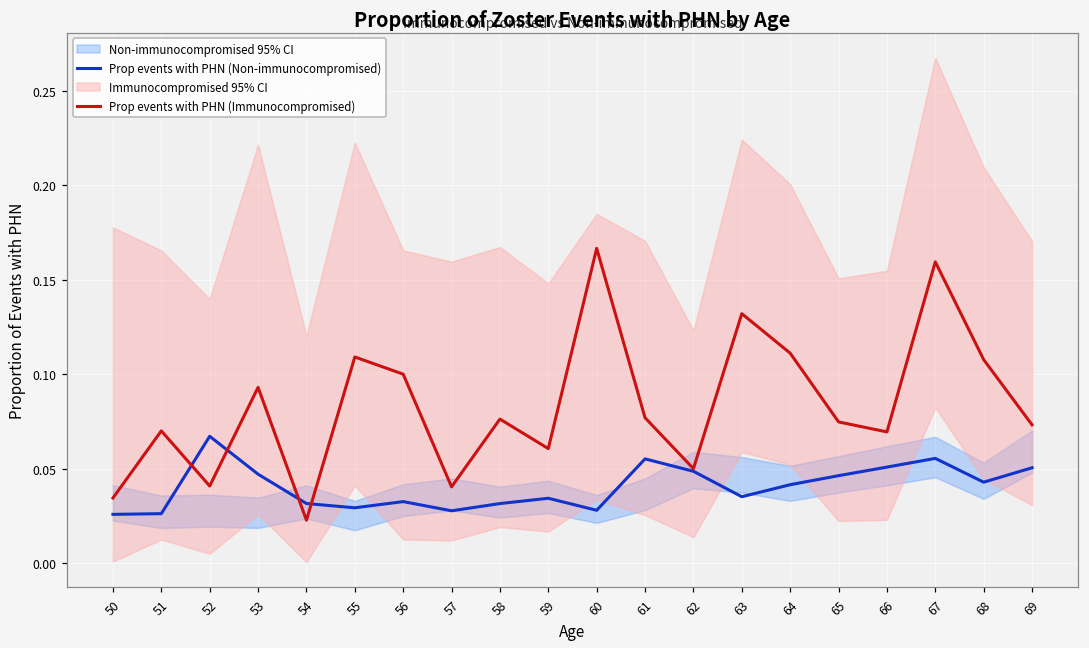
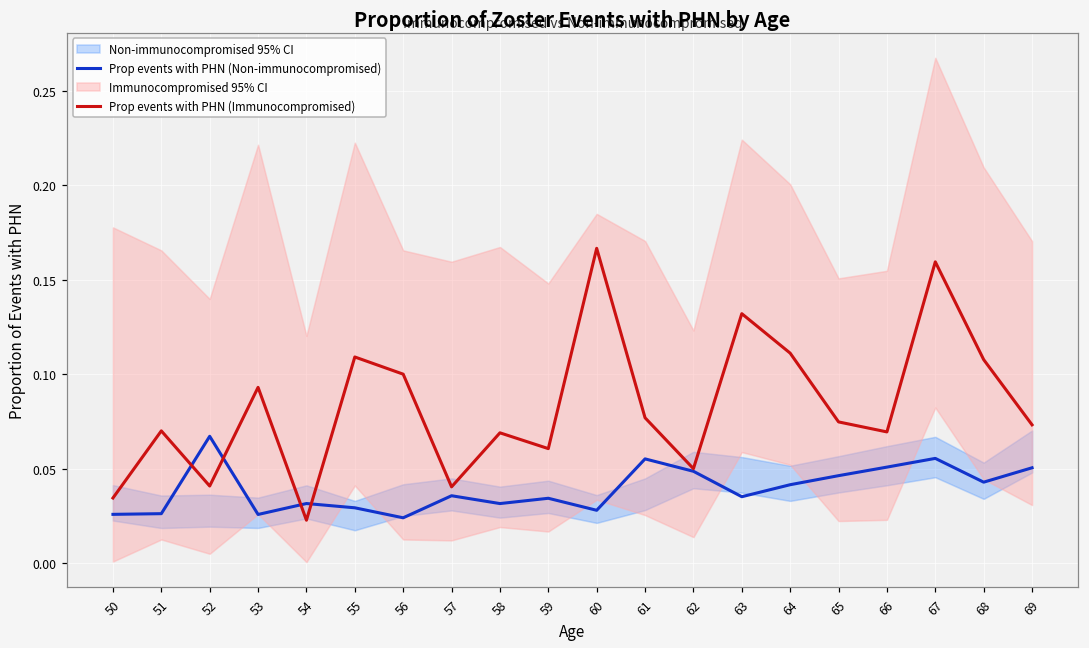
Prop events with PHN (Non-immunocompromised), 53: 0.047 -> 0.026
Prop events with PHN (Non-immunocompromised), 56: 0.033 -> 0.024
Prop events with PHN (Non-immunocompromised), 57: 0.028 -> 0.036
Prop events with PHN (Immunocompromised), 58: 0.076 -> 0.069
